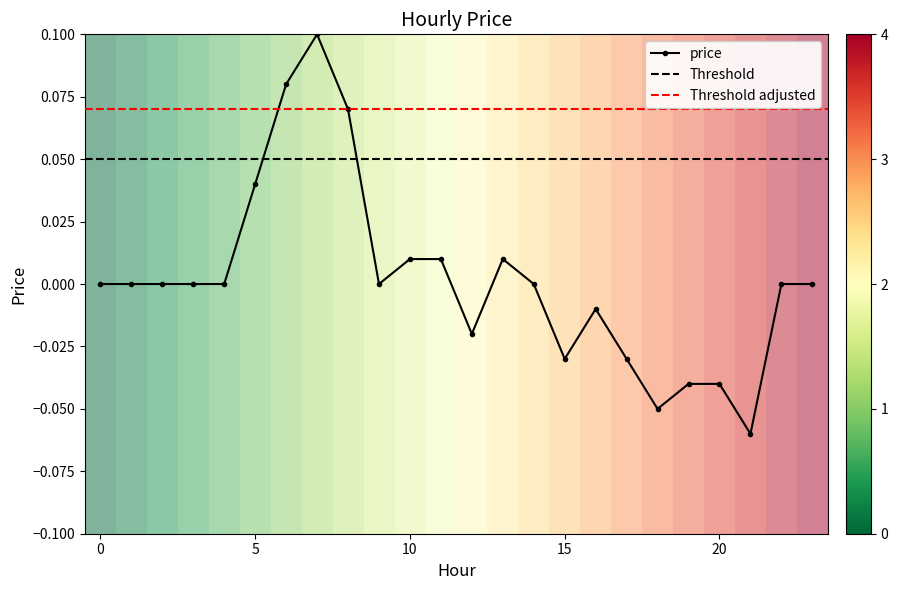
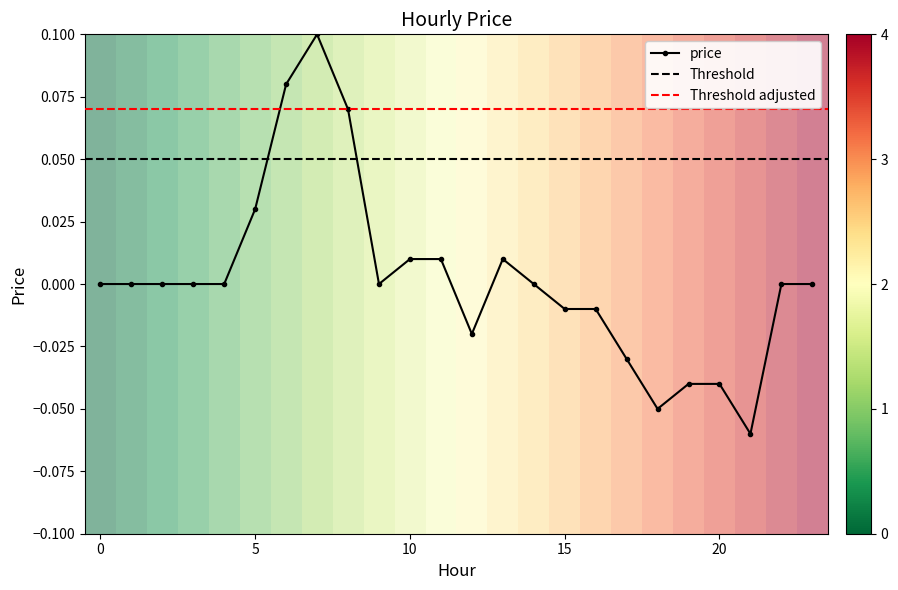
5: 0.04 -> 0.03
15: -0.03 -> -0.01
